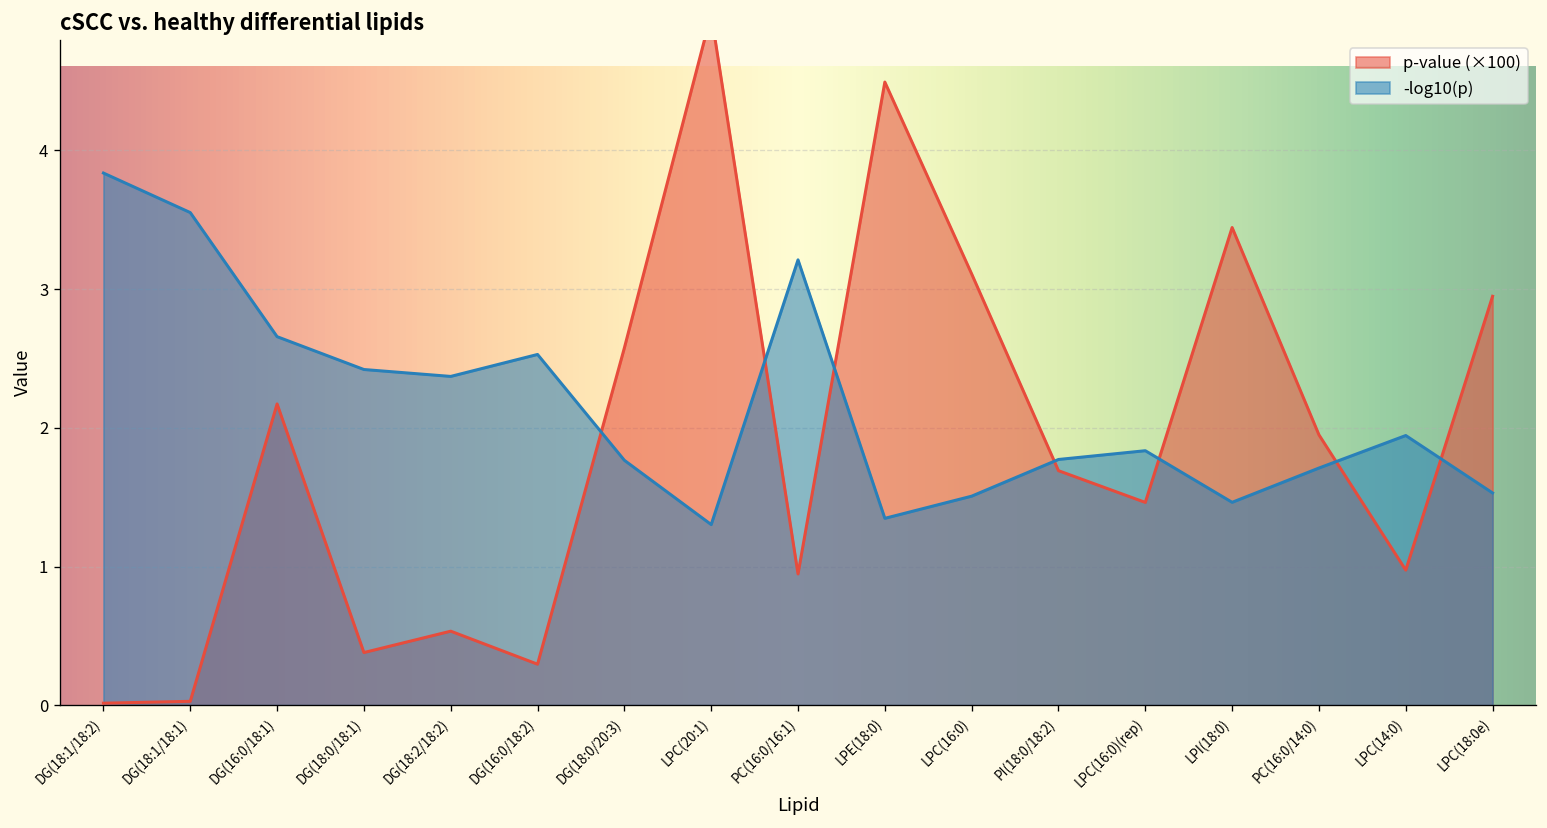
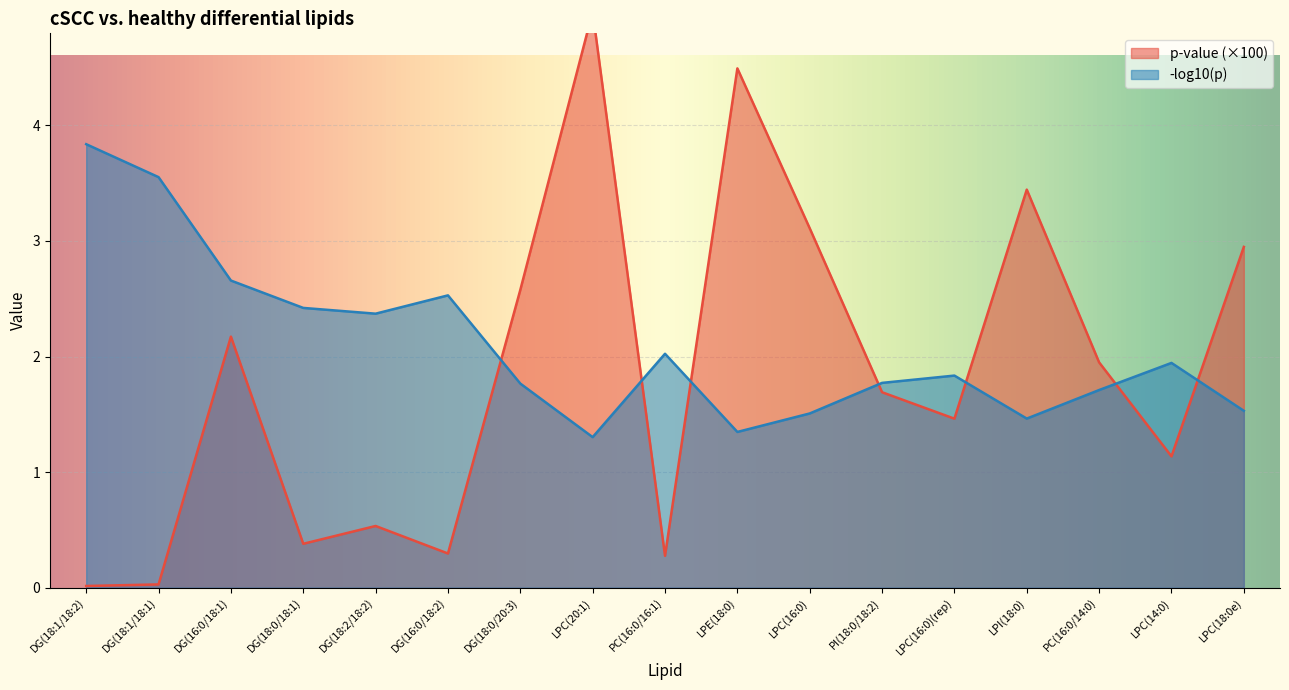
p-value (×100), PC(16:0/16:1): 0.95 -> 0.28
-log10(p), PC(16:0/16:1): 3.21 -> 2.02
p-value (×100), LPC(14:0): 0.97 -> 1.14
